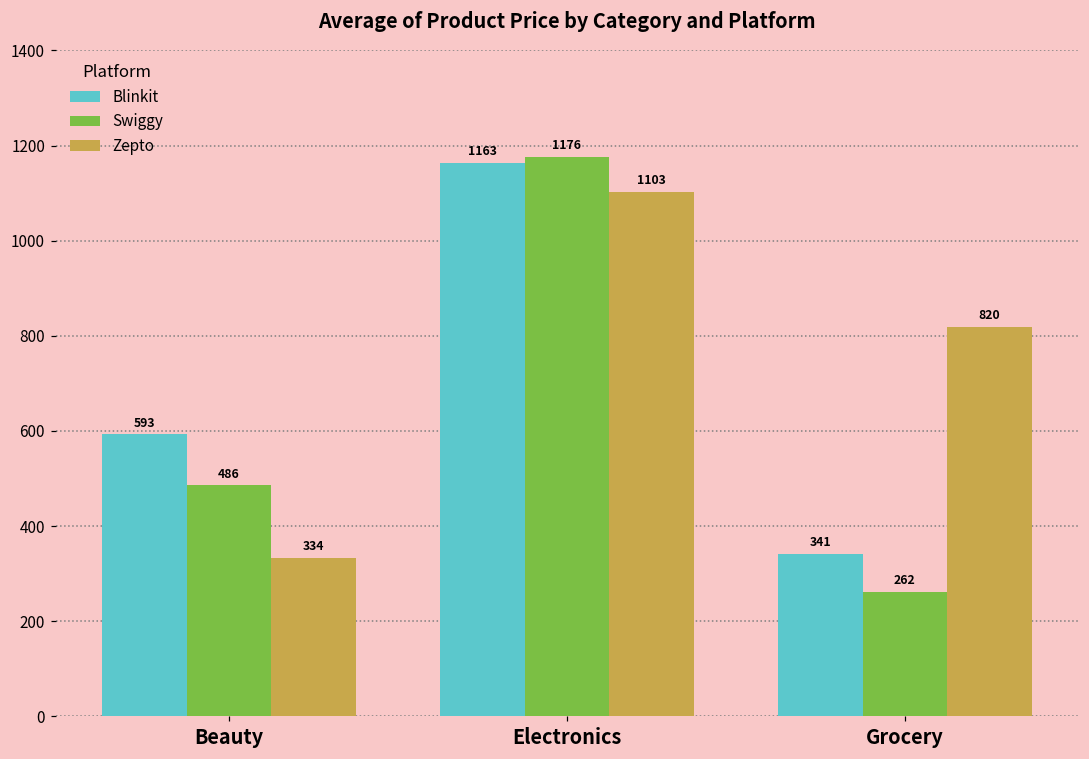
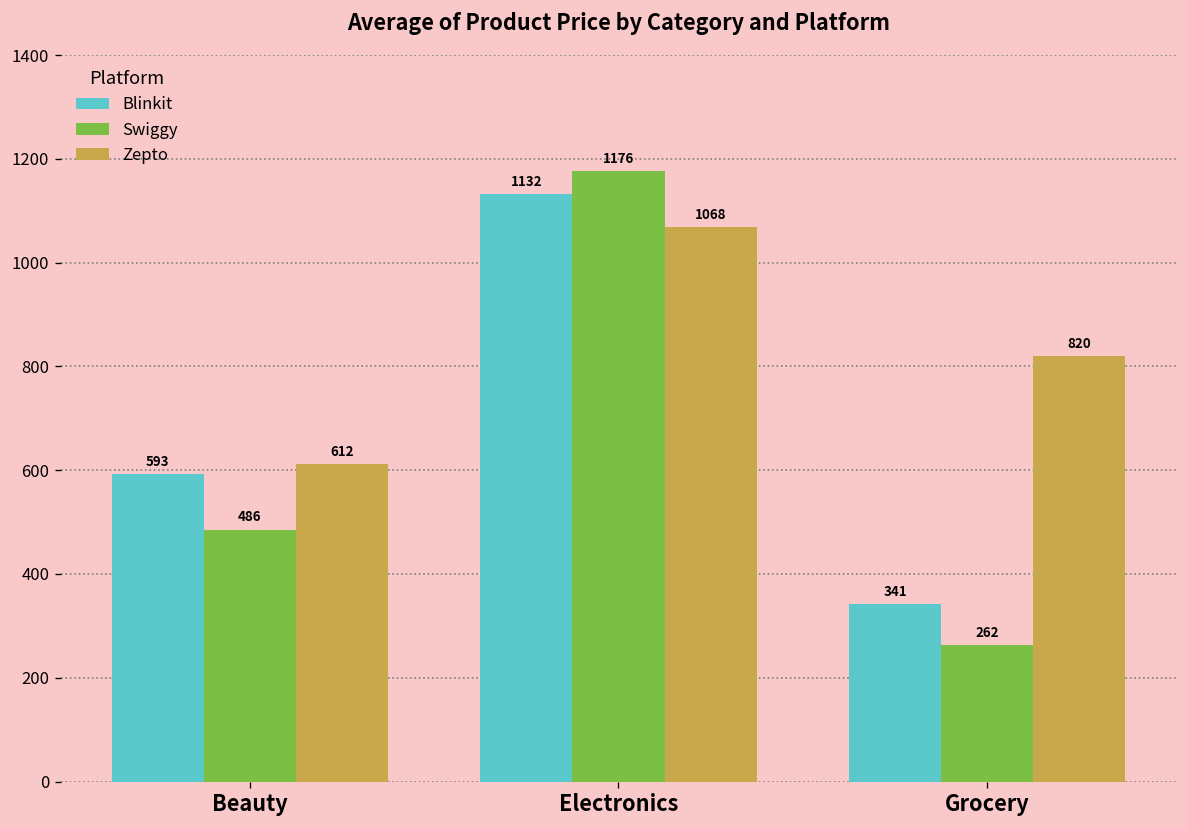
Zepto, Beauty: 334 -> 612
Blinkit, Electronics: 1163 -> 1132
Zepto, Electronics: 1103 -> 1068
